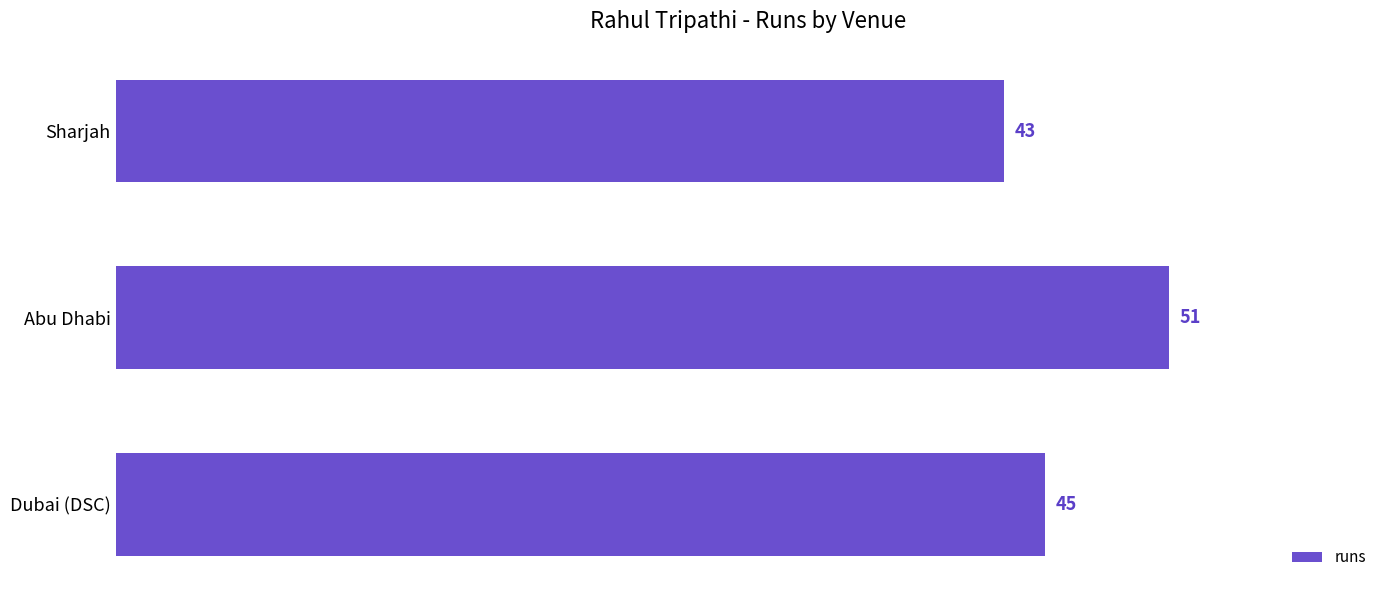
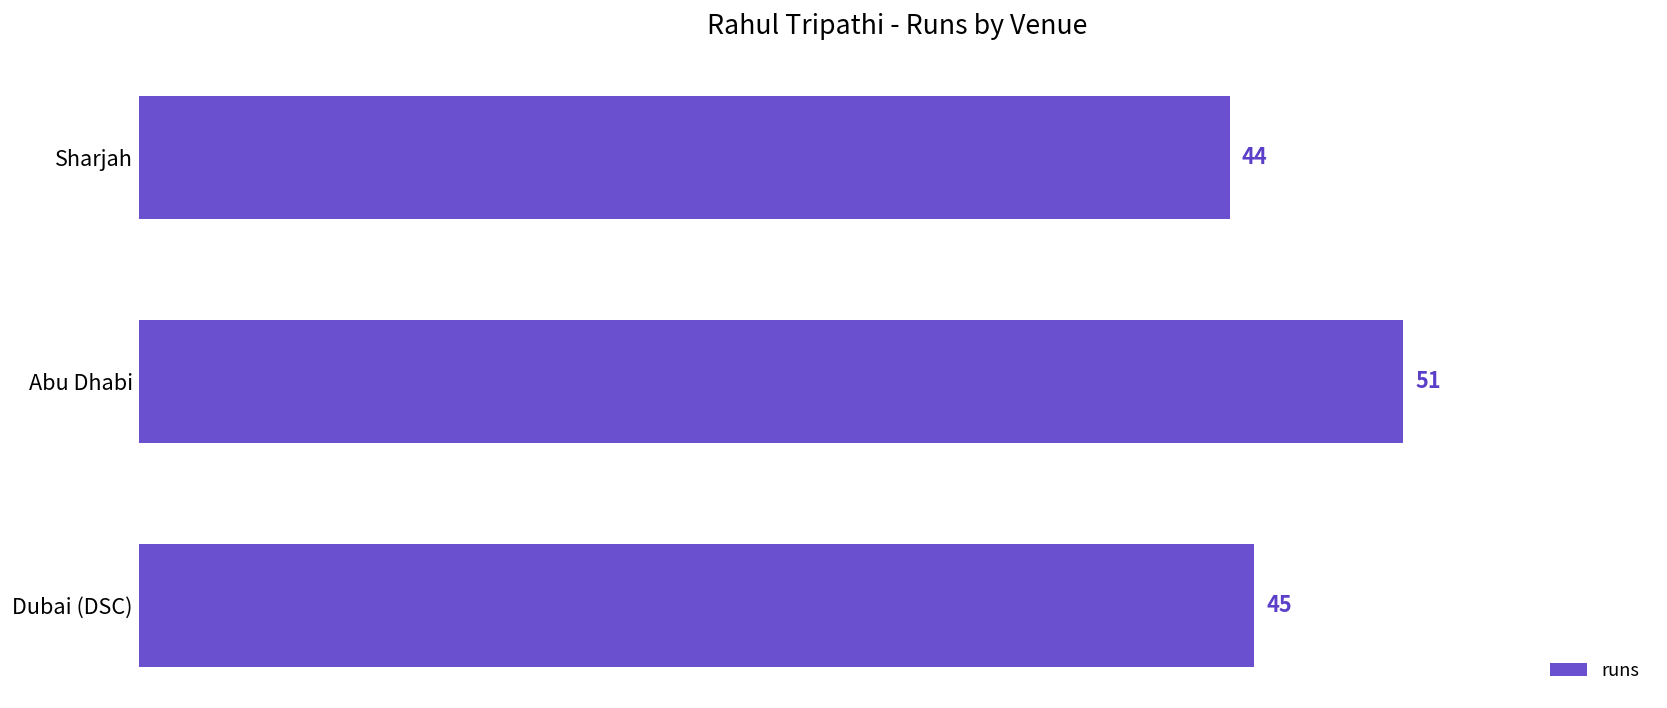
Sharjah: 43 -> 44
